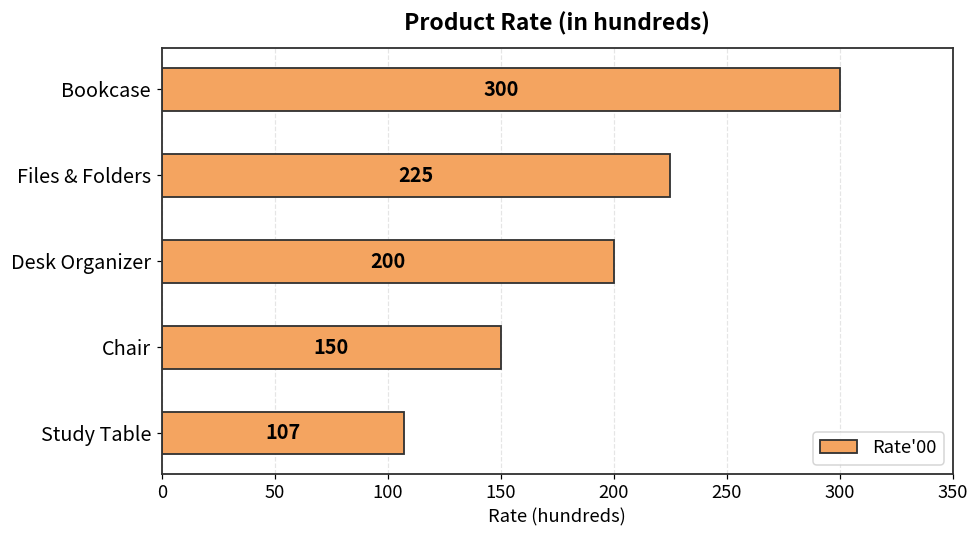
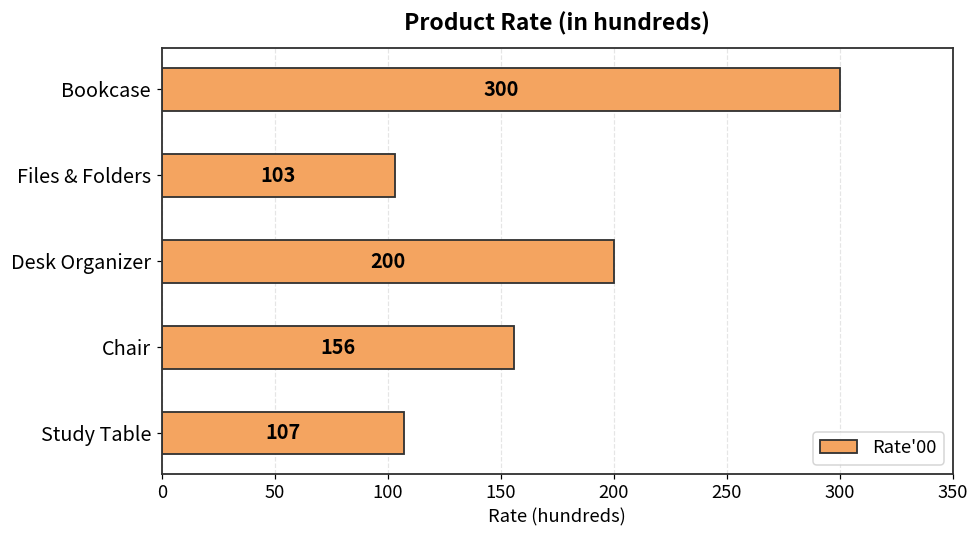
Files & Folders: 225 -> 103
Chair: 150 -> 156
